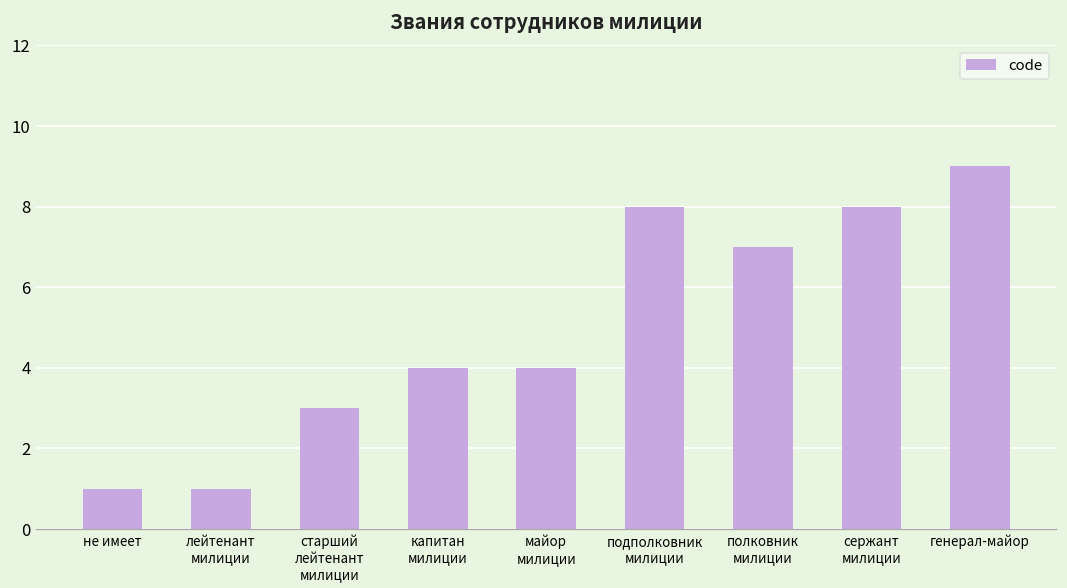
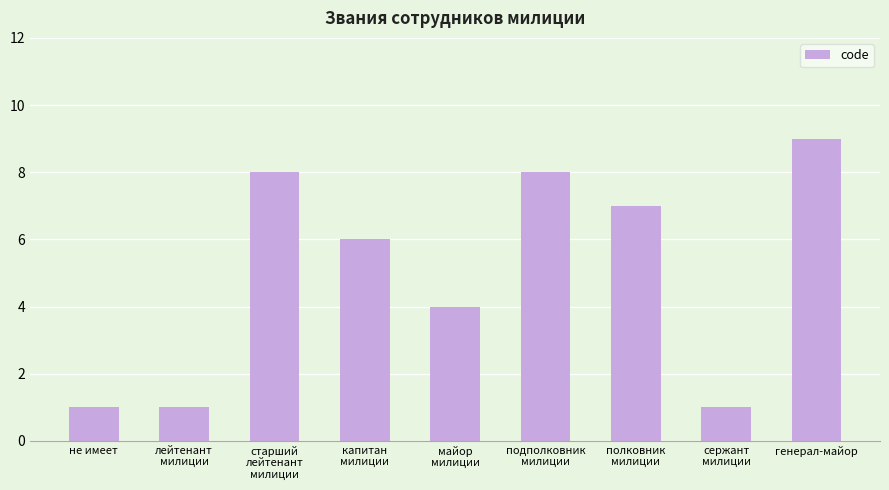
старший лейтенант милиции: 3 -> 8
капитан милиции: 4 -> 6
сержант милиции: 8 -> 1
